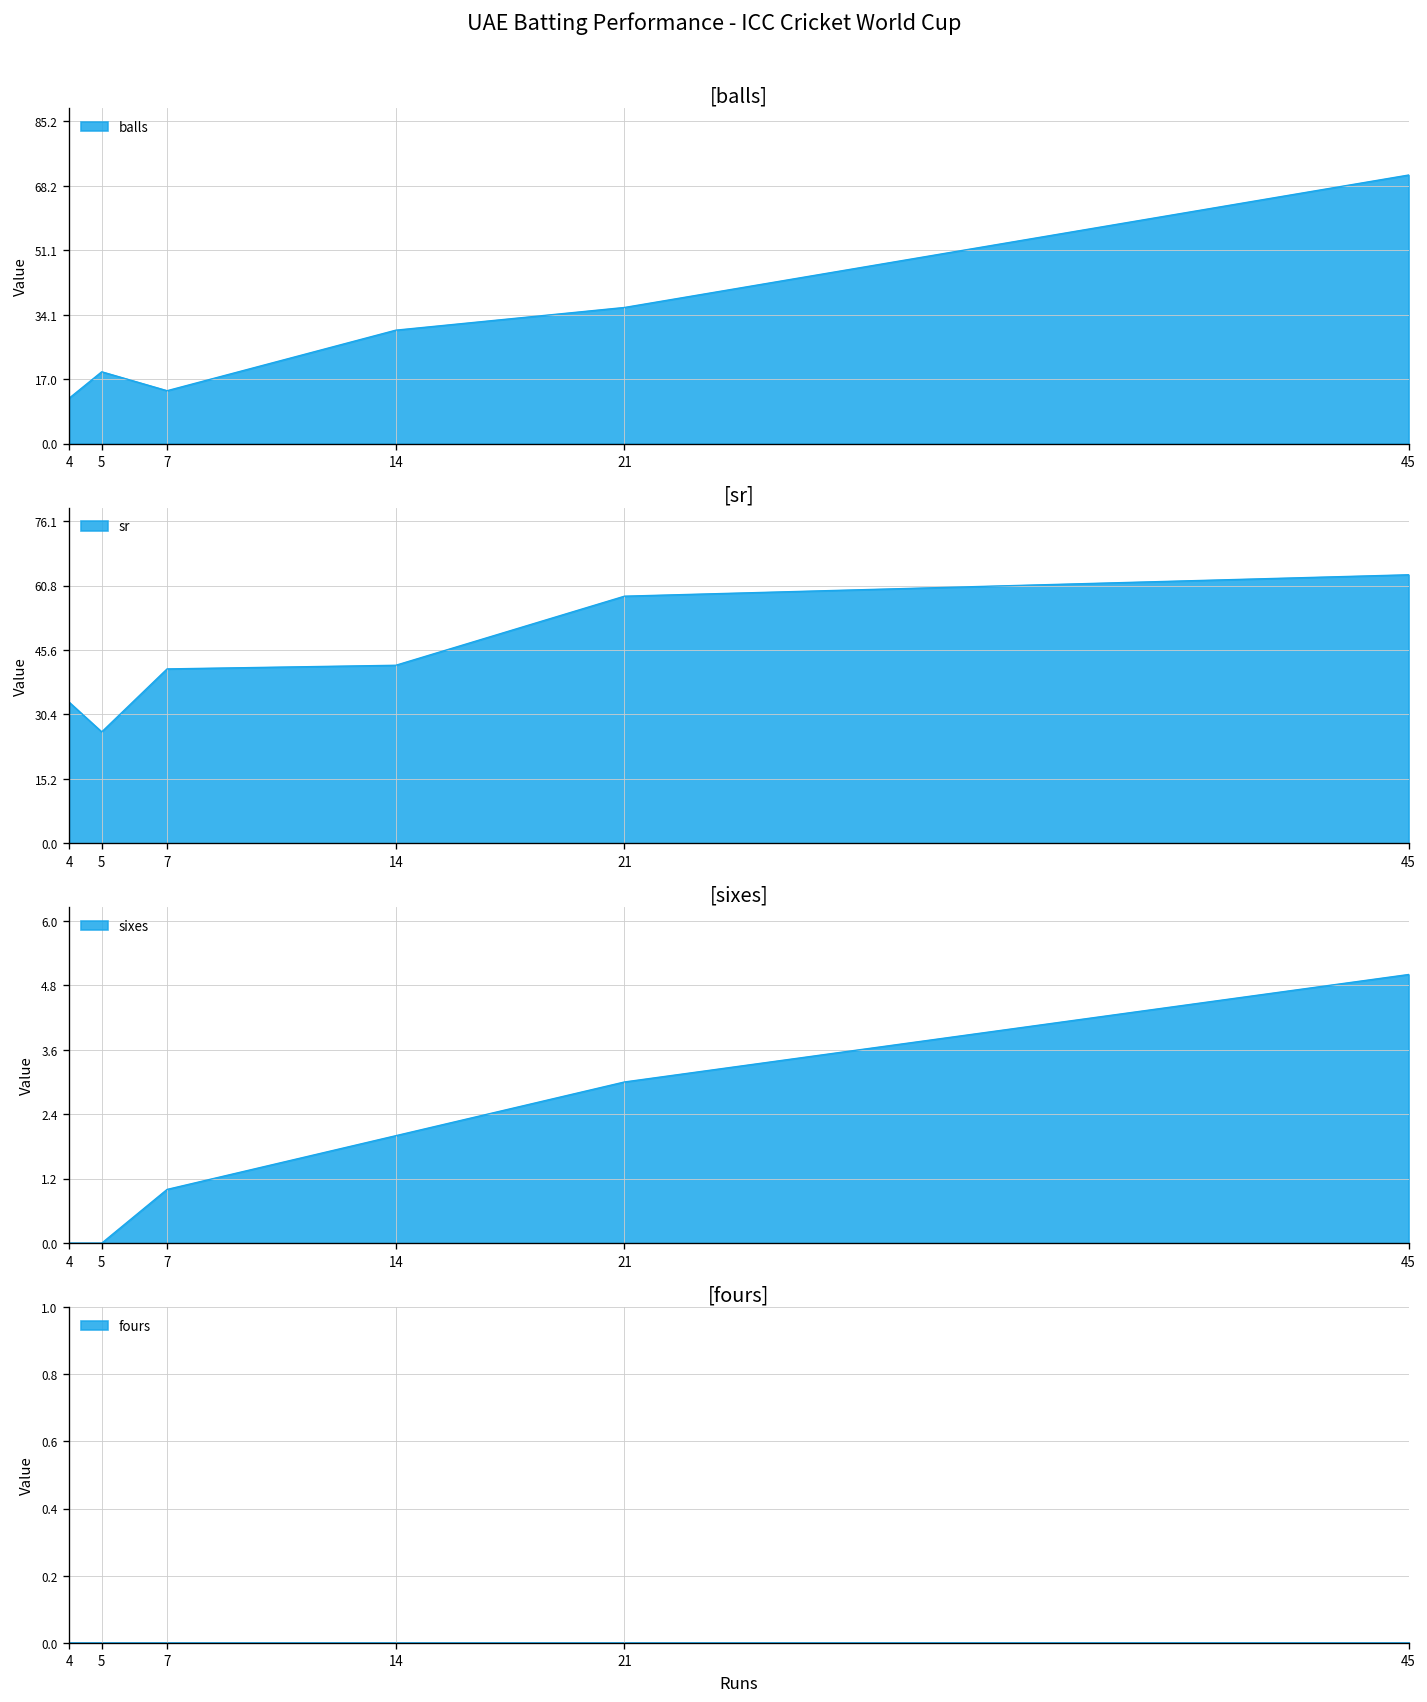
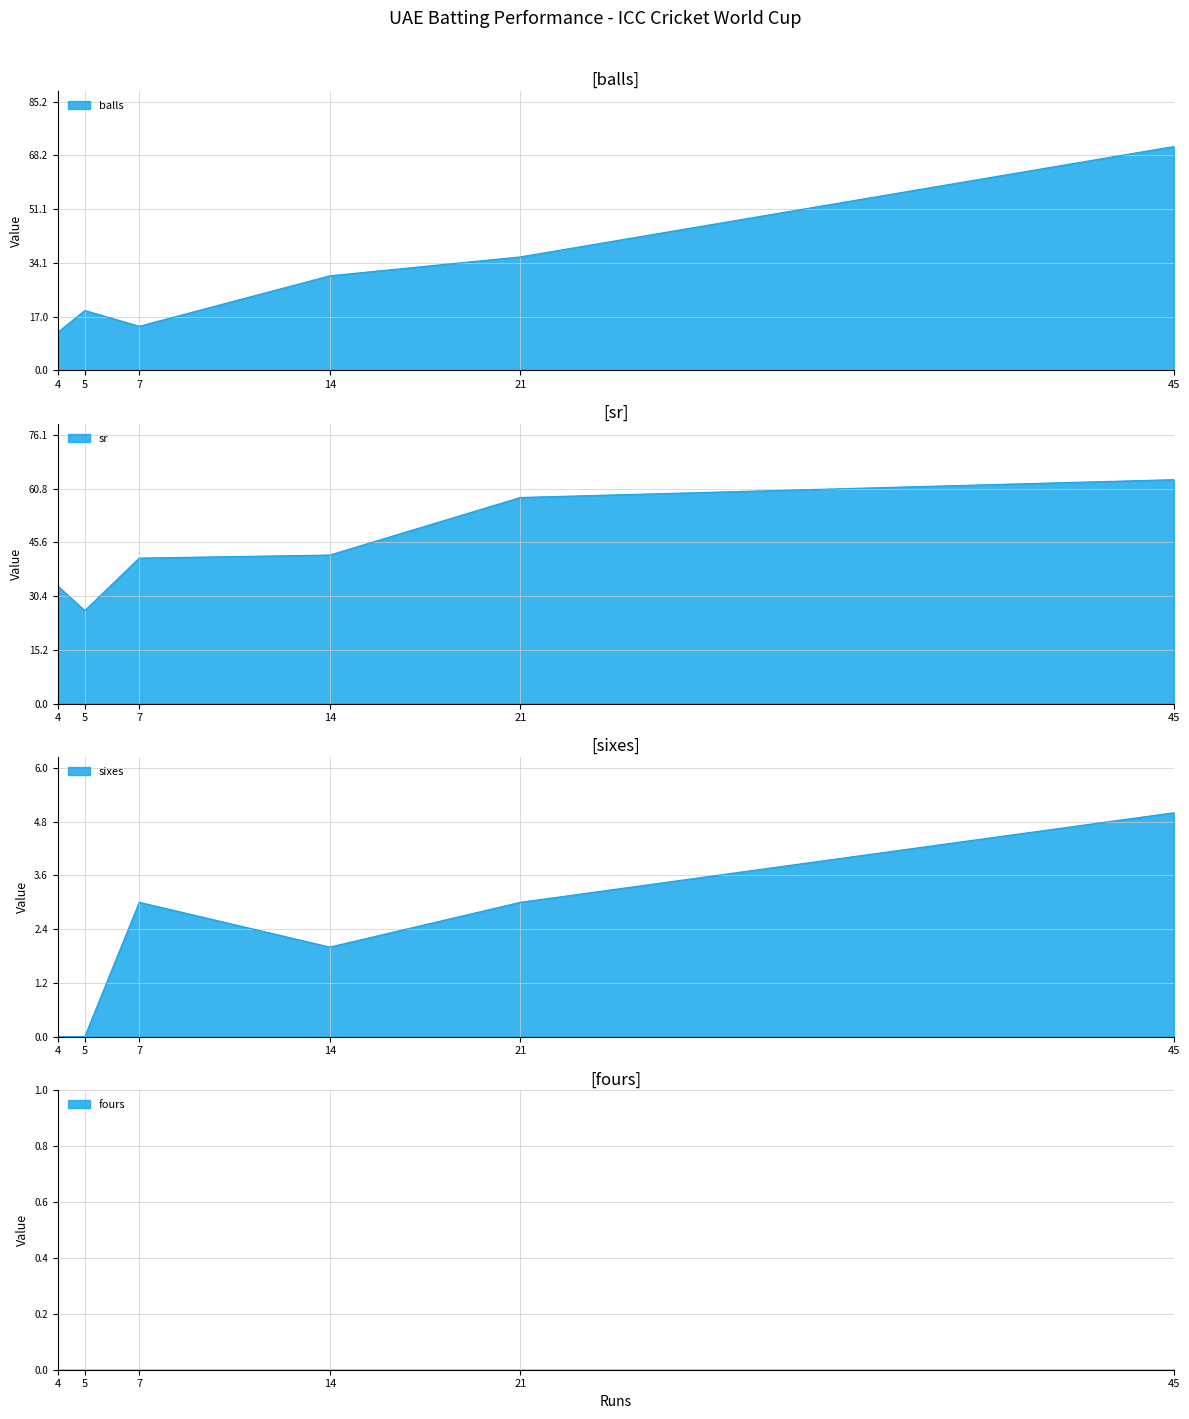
[sixes], 7: 1 -> 3
